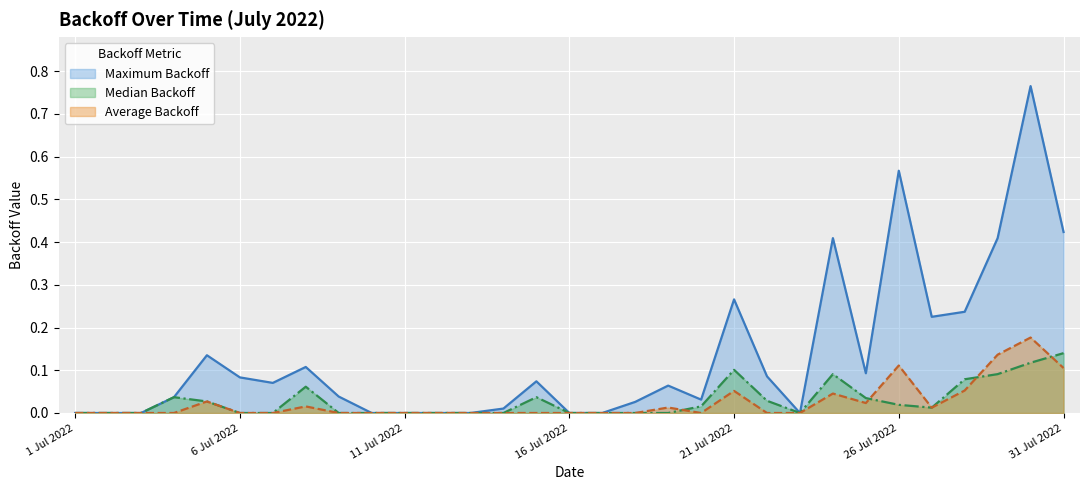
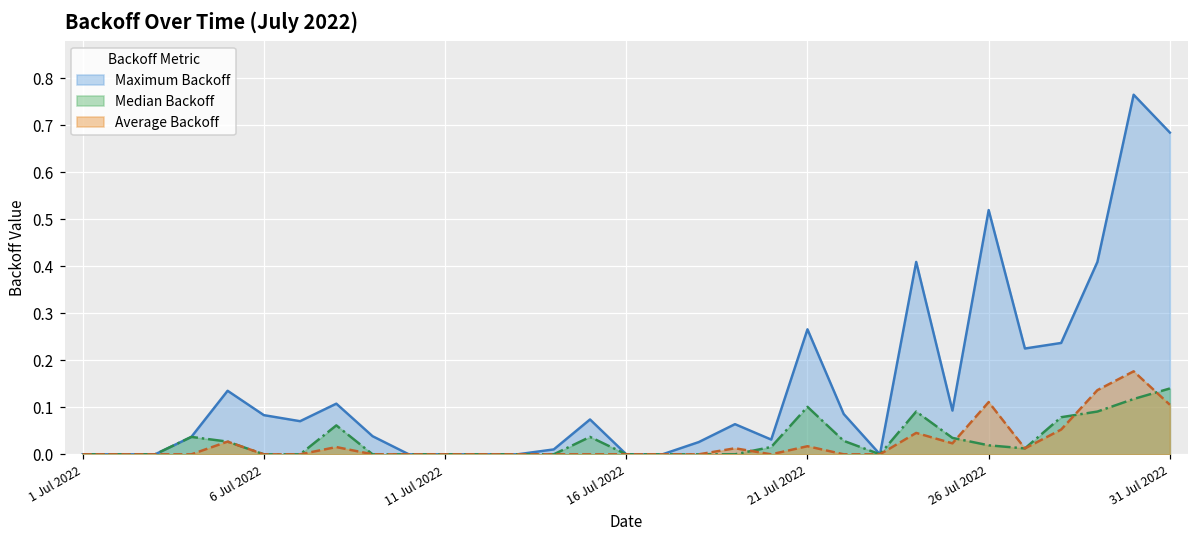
Average Backoff, 21 Jul 2022: 0.05 -> 0.02
Maximum Backoff, 26 Jul 2022: 0.57 -> 0.52
Maximum Backoff, 31 Jul 2022: 0.42 -> 0.68
